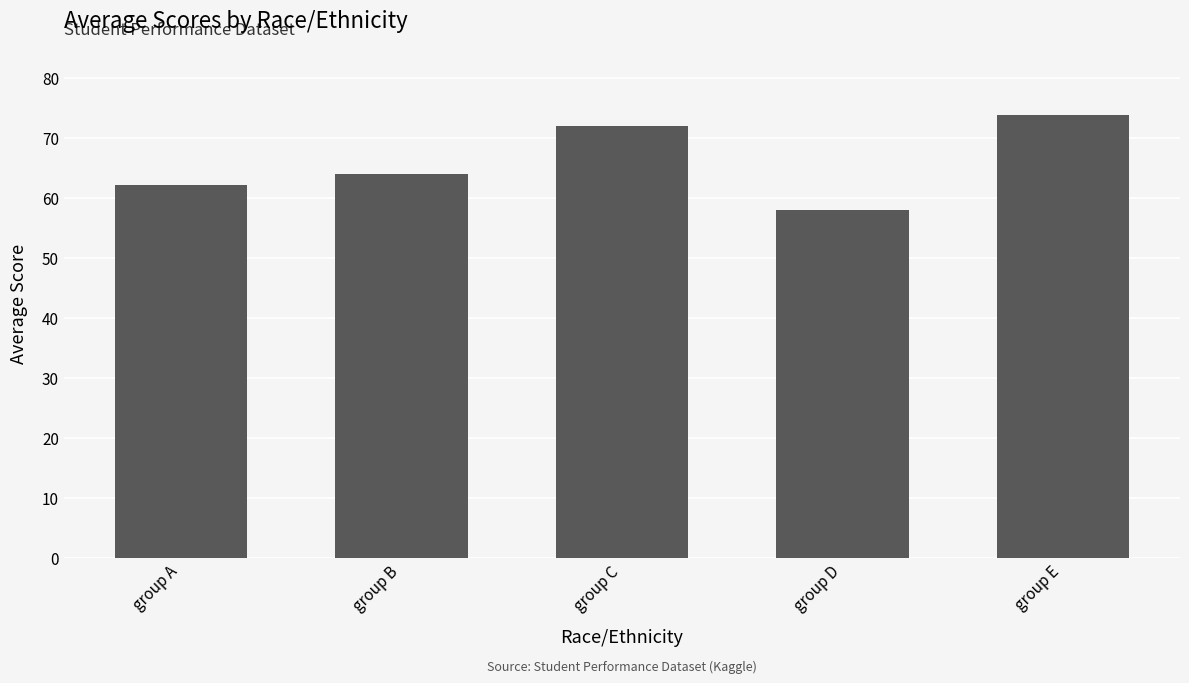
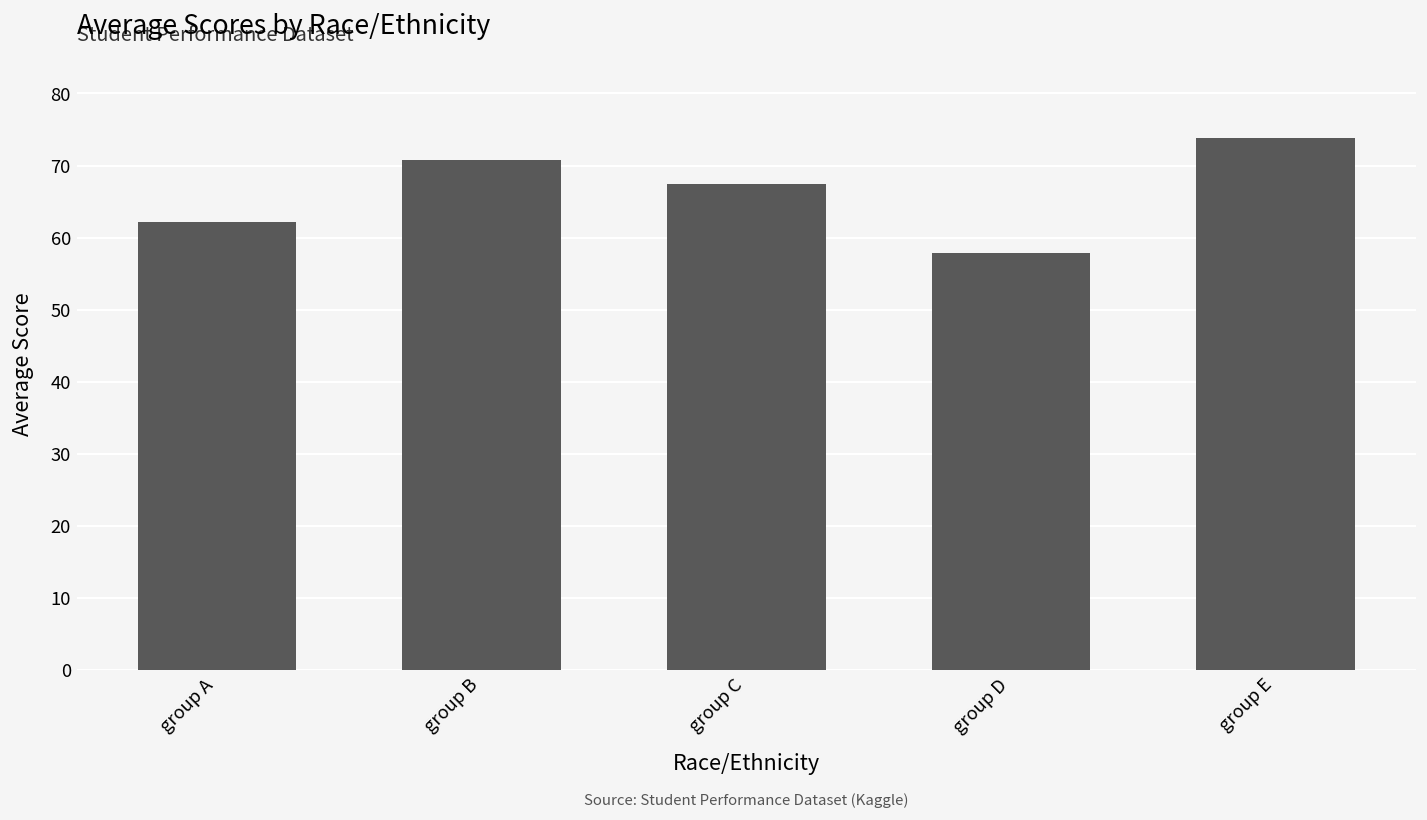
group B: 64 -> 71
group C: 72 -> 68
